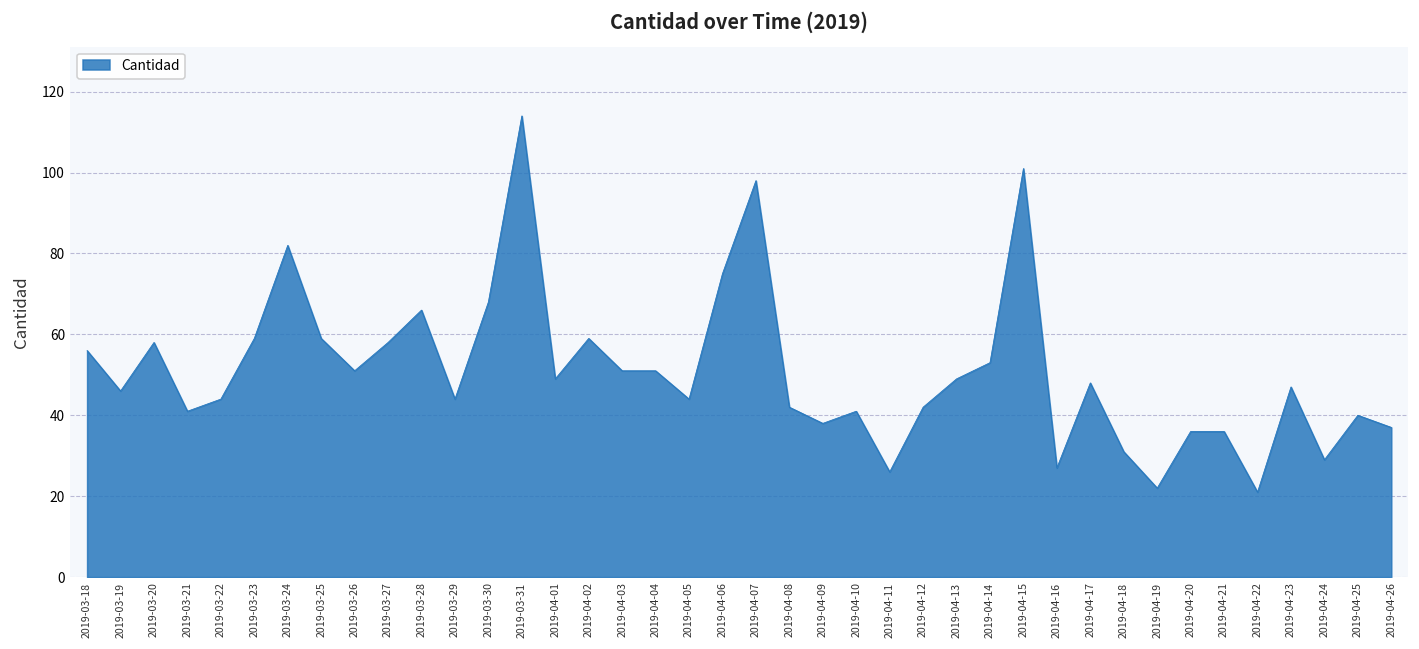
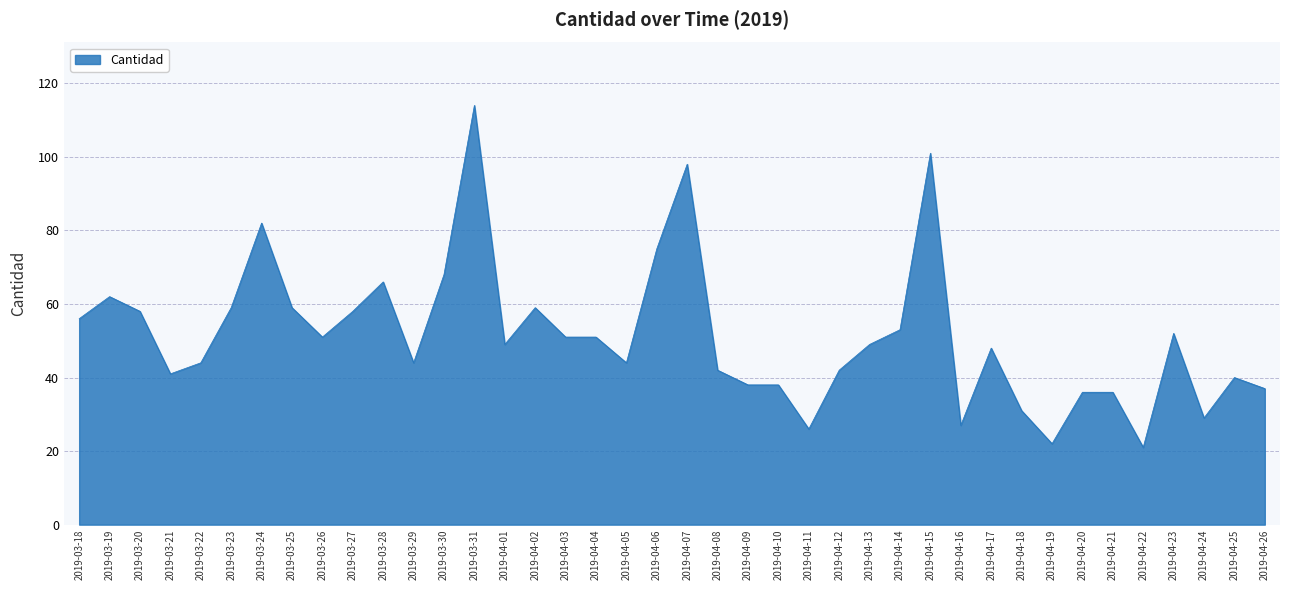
2019-03-19: 46 -> 62
2019-04-10: 41 -> 38
2019-04-23: 47 -> 52
